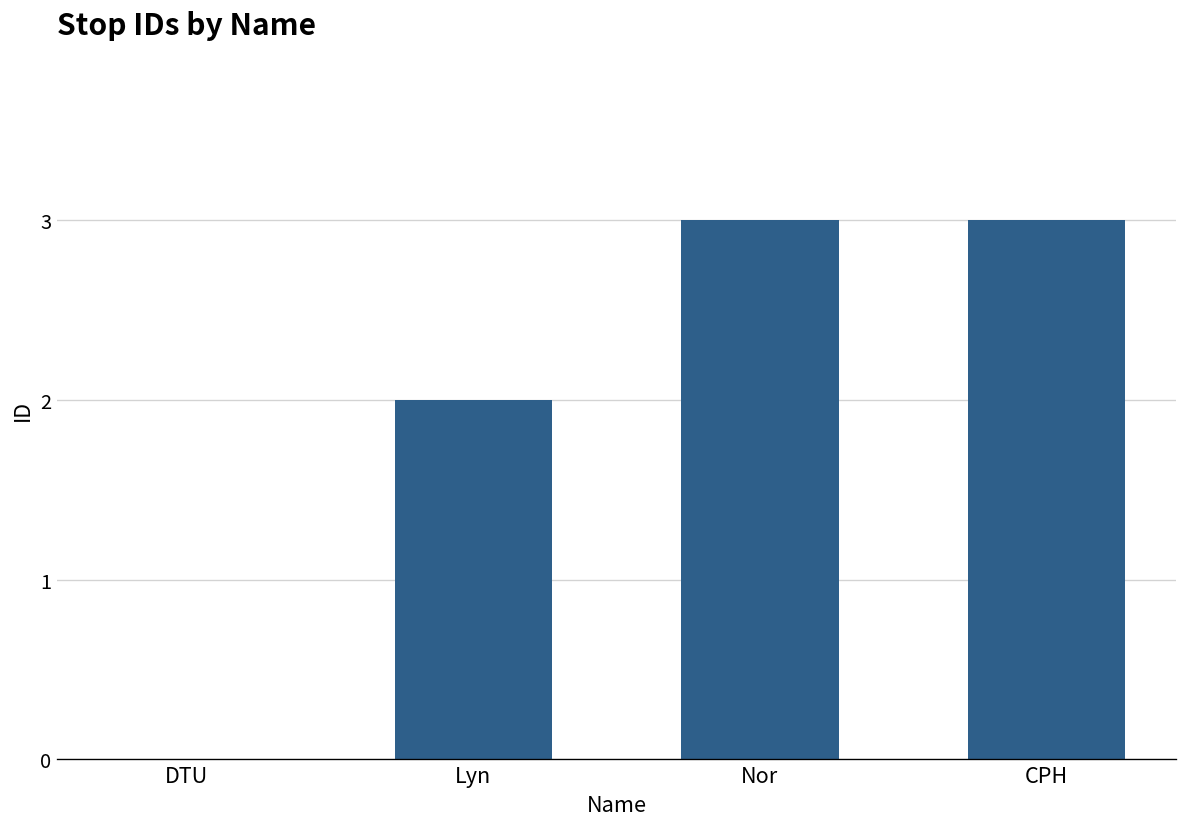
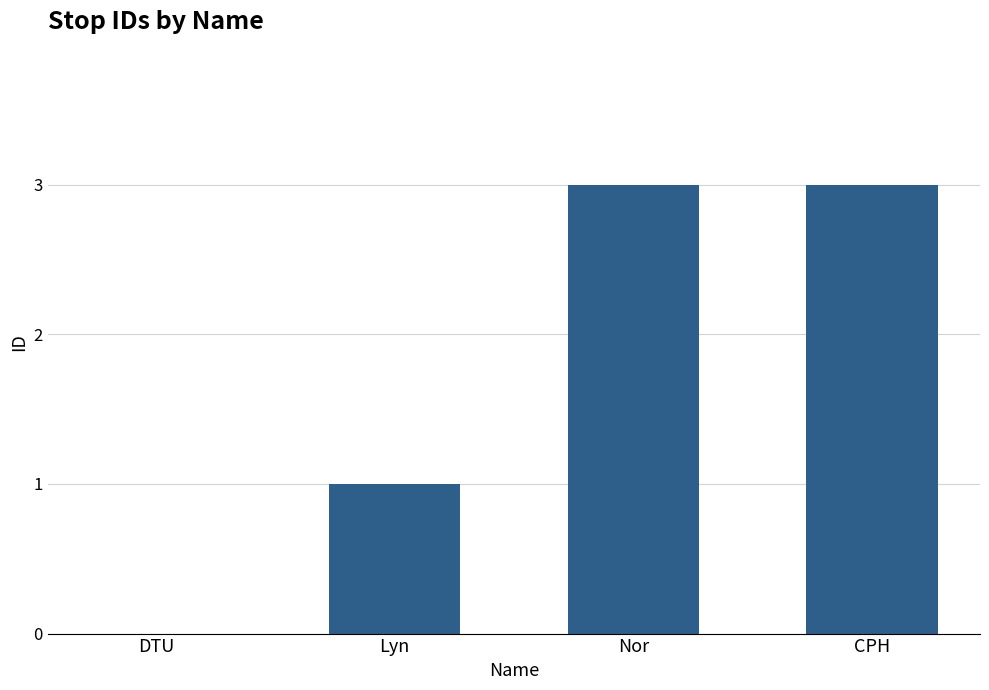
Lyn: 2 -> 1
